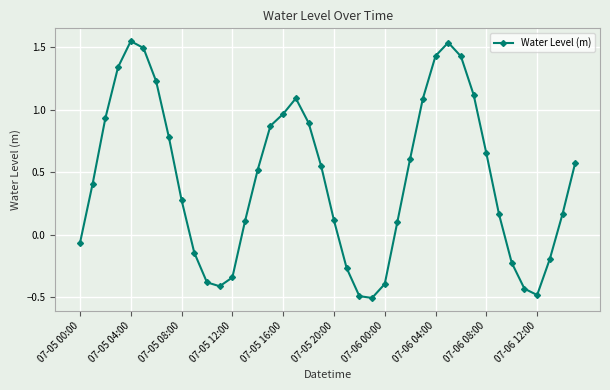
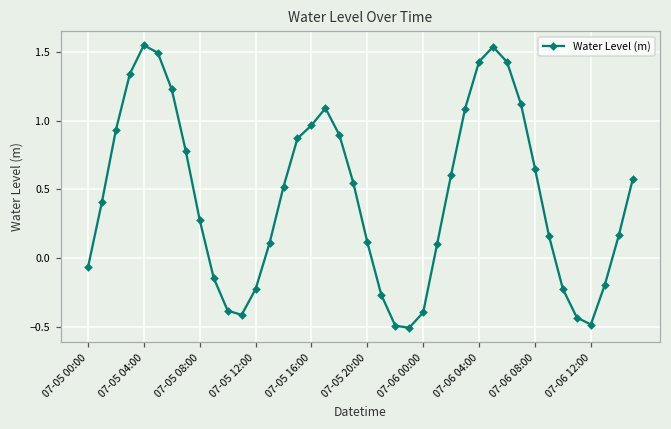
07-05 12:00: -0.34 -> -0.23
